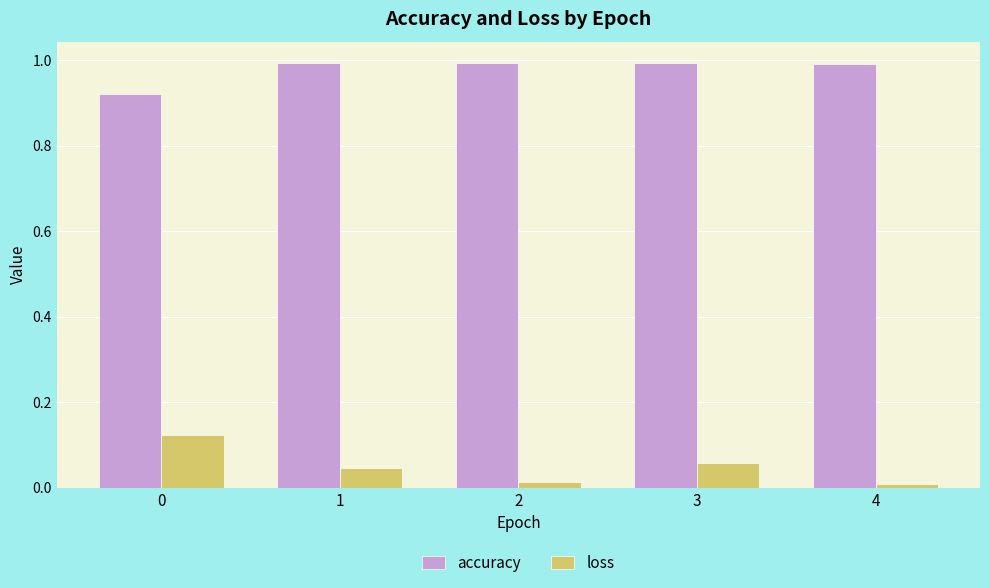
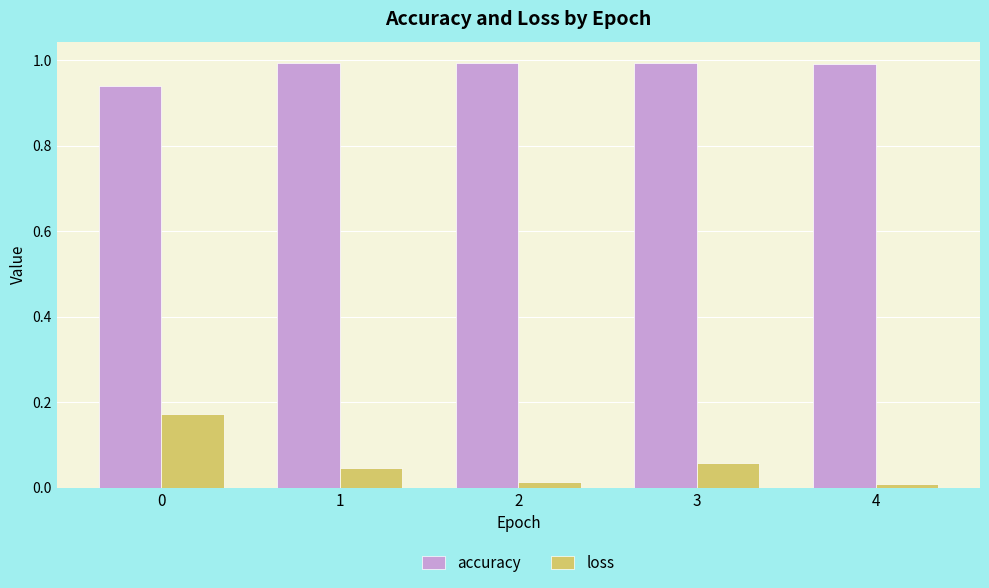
accuracy, 0: 0.92 -> 0.94
loss, 0: 0.12 -> 0.17
